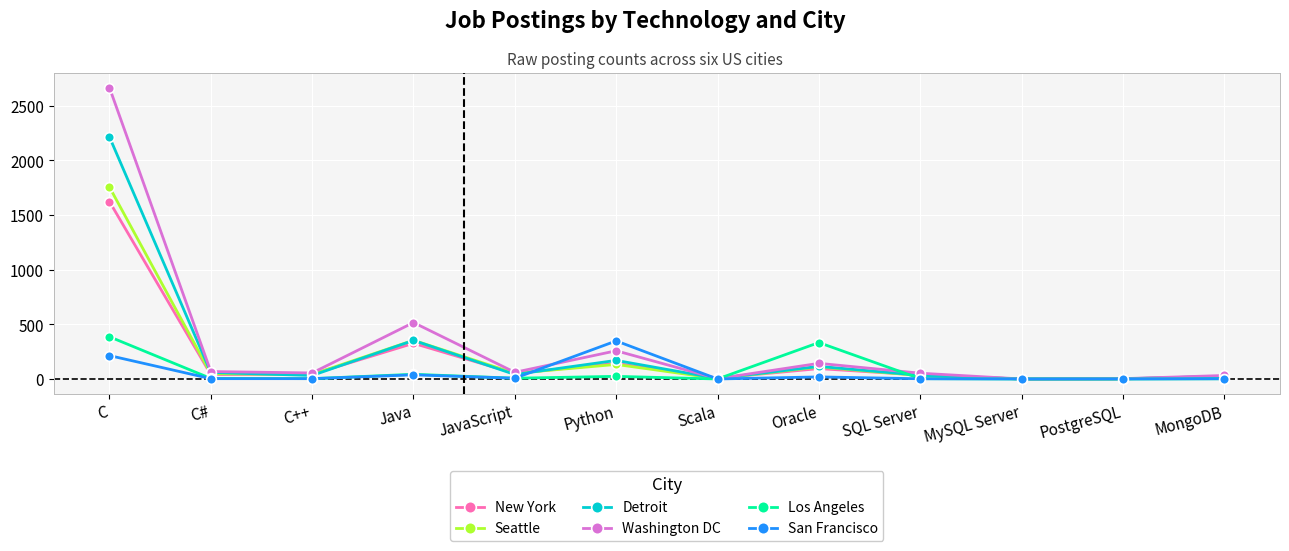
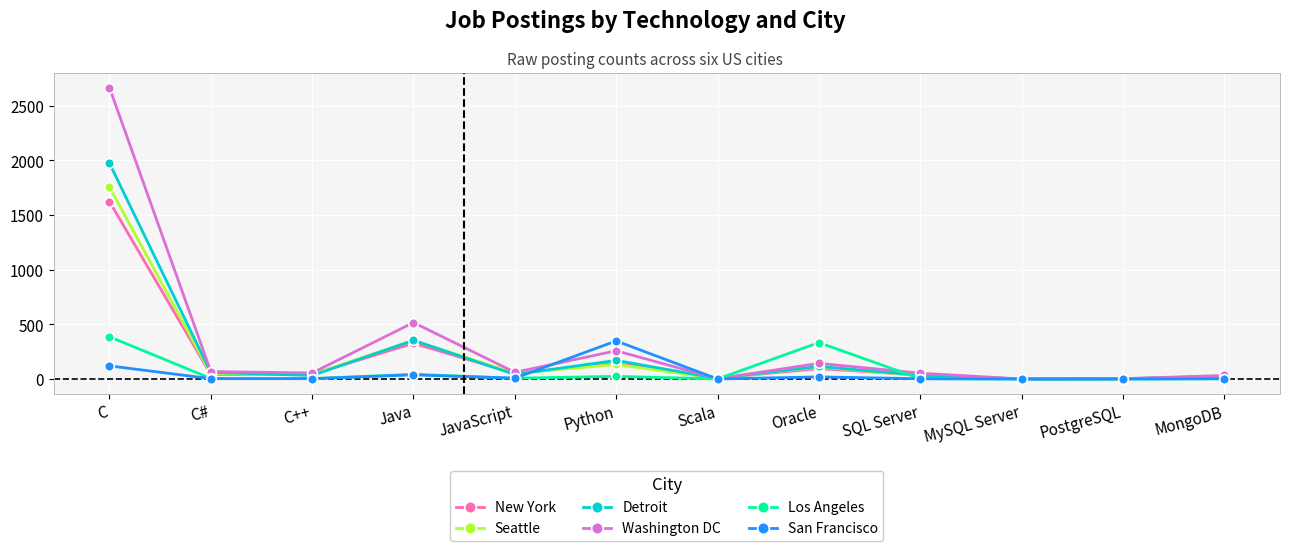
Detroit, C: 2210 -> 1970
San Francisco, C: 210 -> 120
